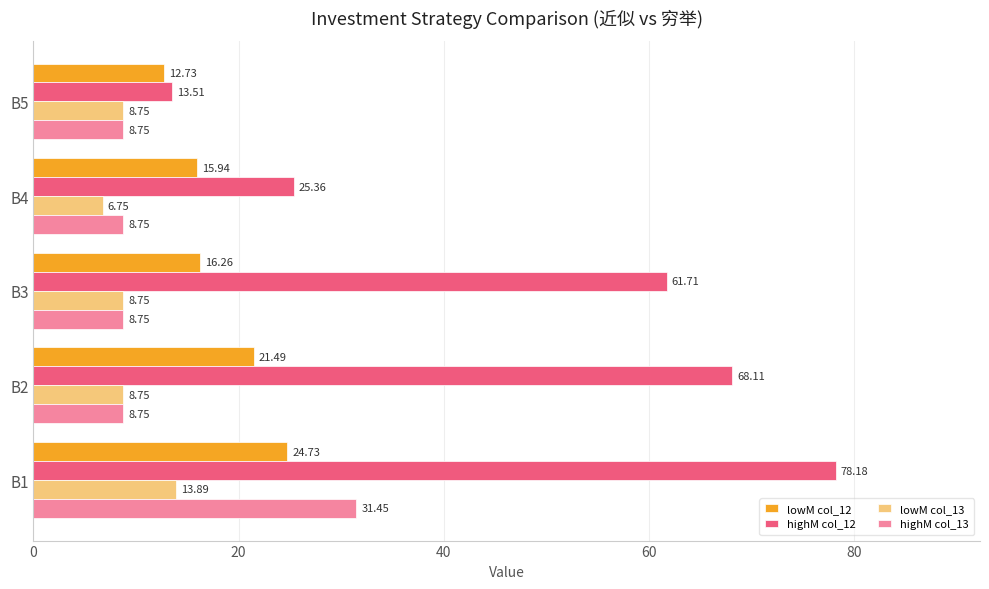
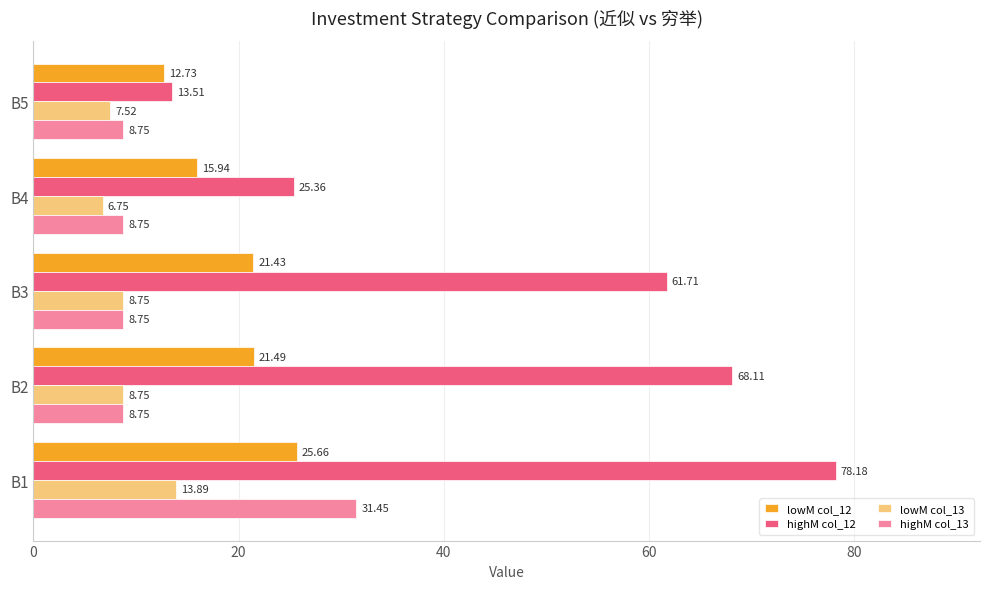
lowM col_13, B5: 8.75 -> 7.52
lowM col_12, B3: 16.26 -> 21.43
lowM col_12, B1: 24.73 -> 25.66
